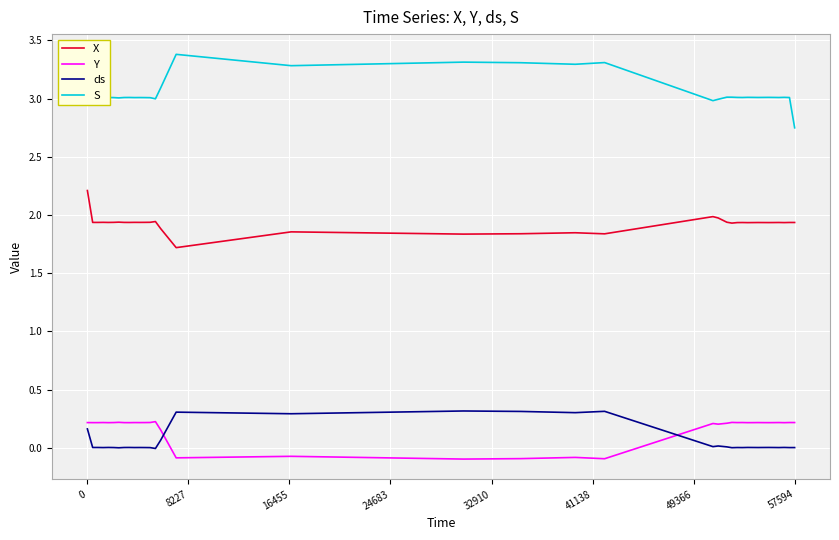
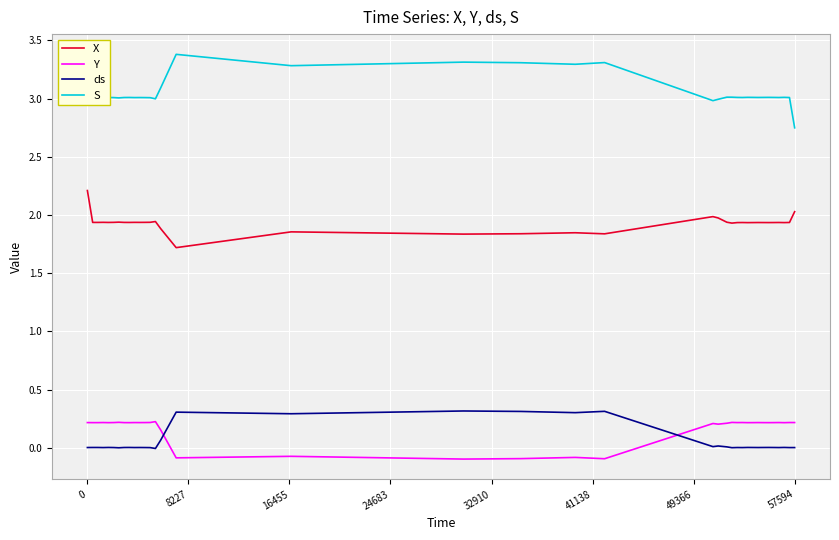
ds, 0: 0.16 -> 0.00
X, 57594: 1.94 -> 2.03
